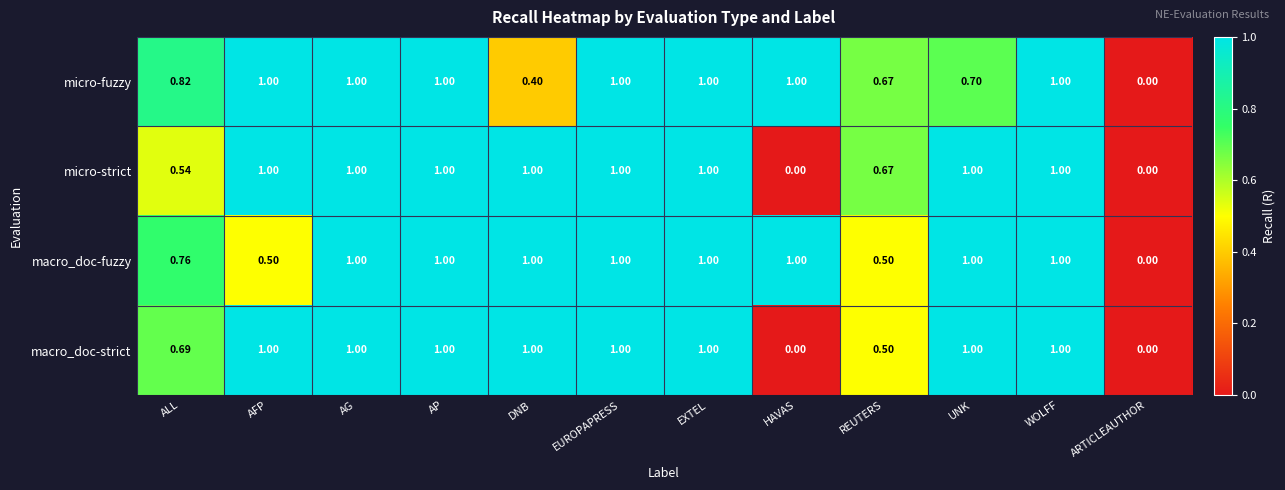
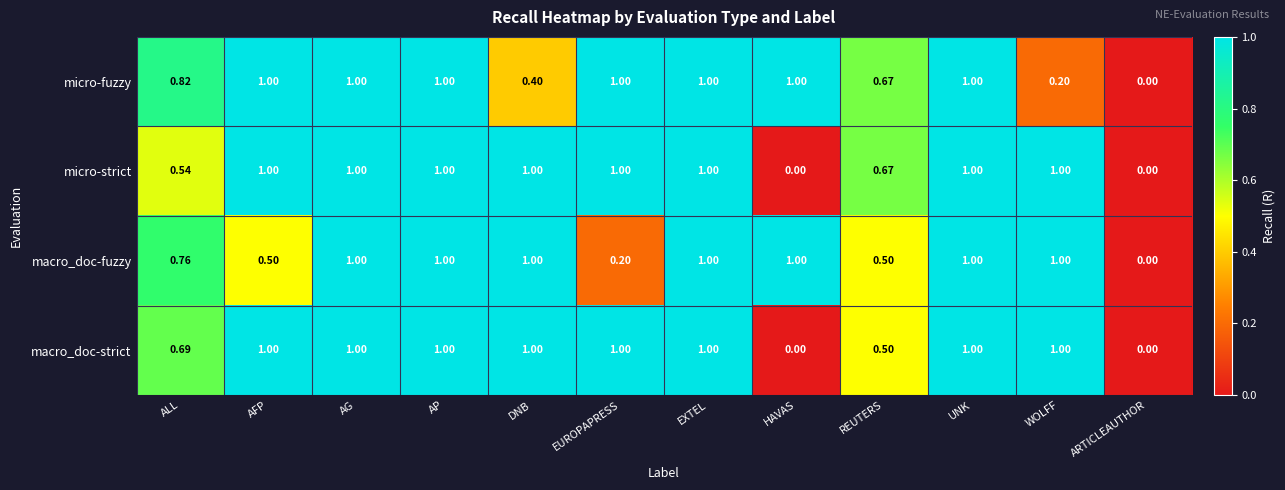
micro-fuzzy, UNK: 0.70 -> 1.00
micro-fuzzy, WOLFF: 1.00 -> 0.20
macro_doc-fuzzy, EUROPAPRESS: 1.00 -> 0.20
